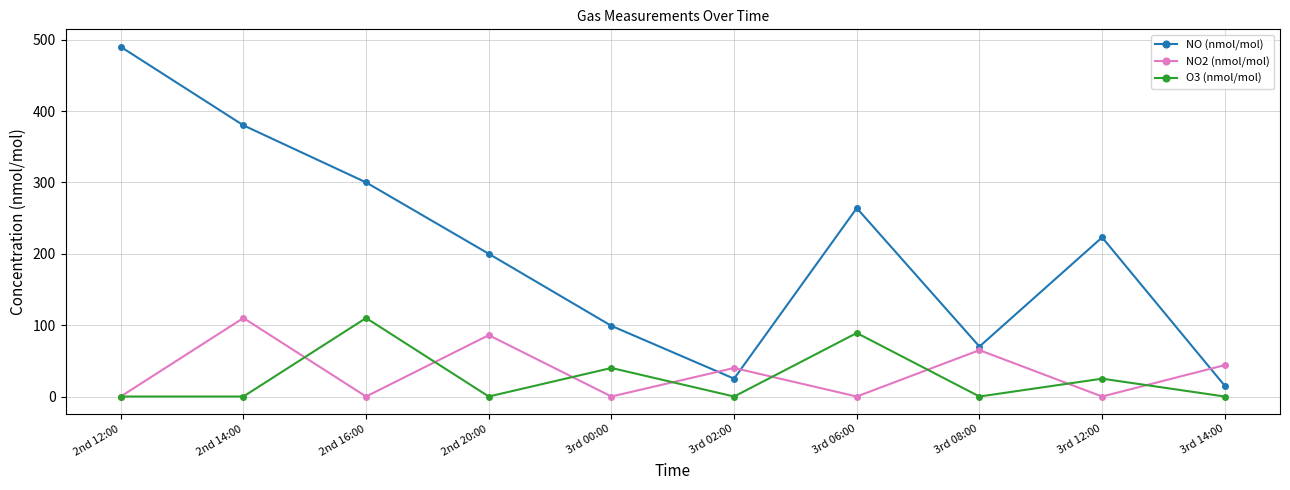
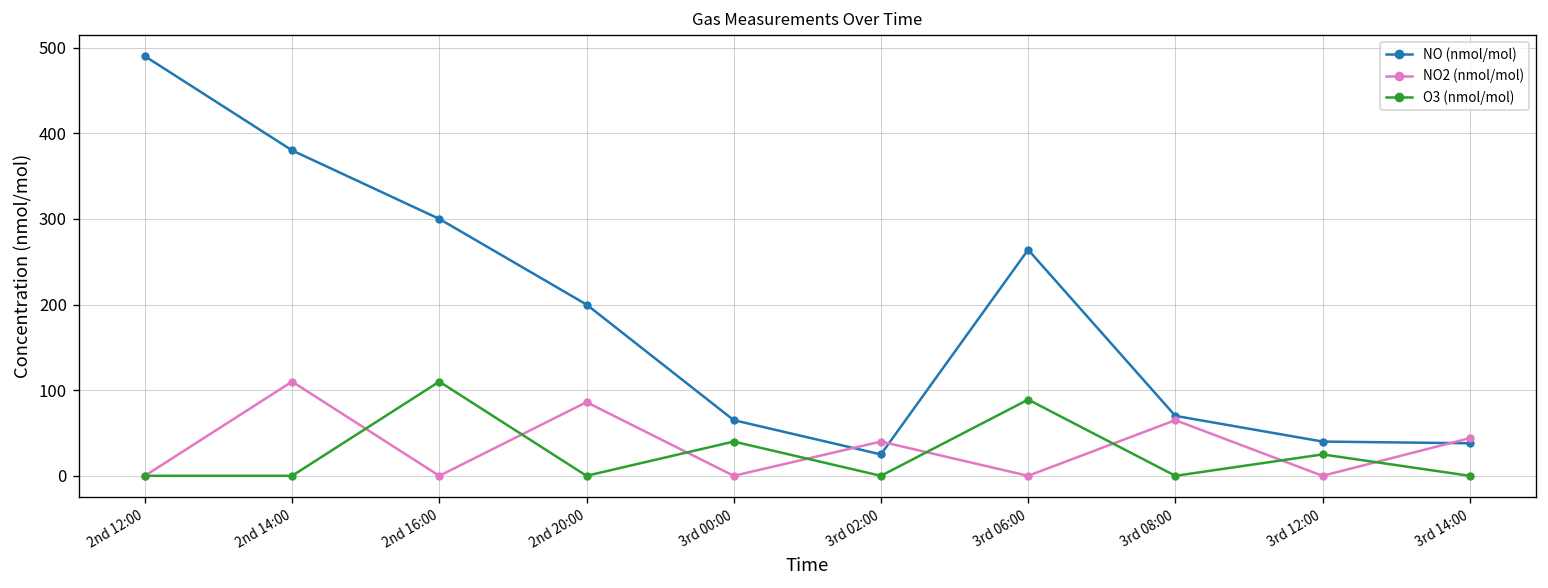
NO (nmol/mol), 3rd 00:00: 100 -> 70
NO (nmol/mol), 3rd 12:00: 220 -> 40
NO (nmol/mol), 3rd 14:00: 20 -> 40
